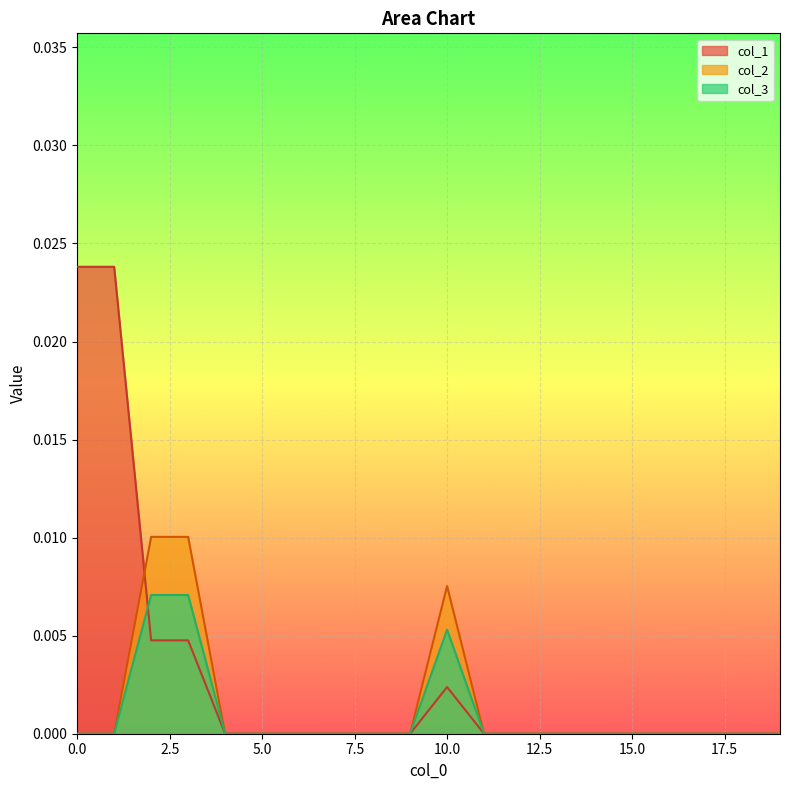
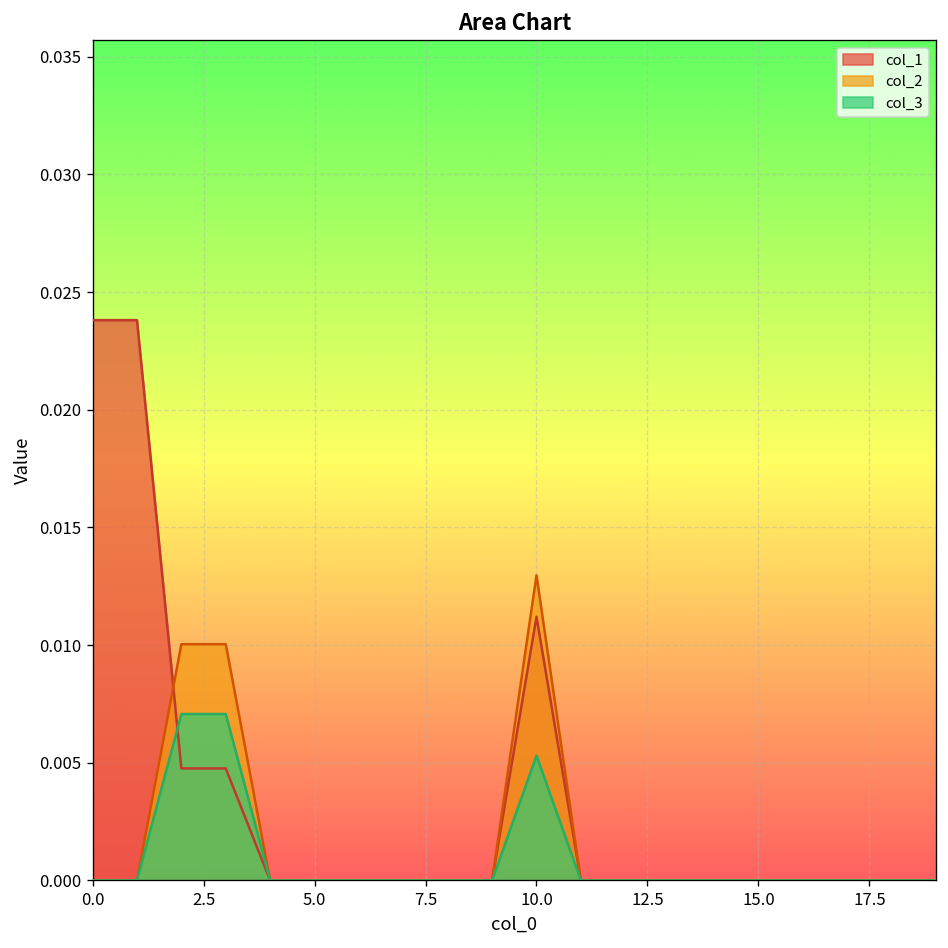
col_1, 10.0: 0.0024 -> 0.0112
col_2, 10.0: 0.0075 -> 0.0130
